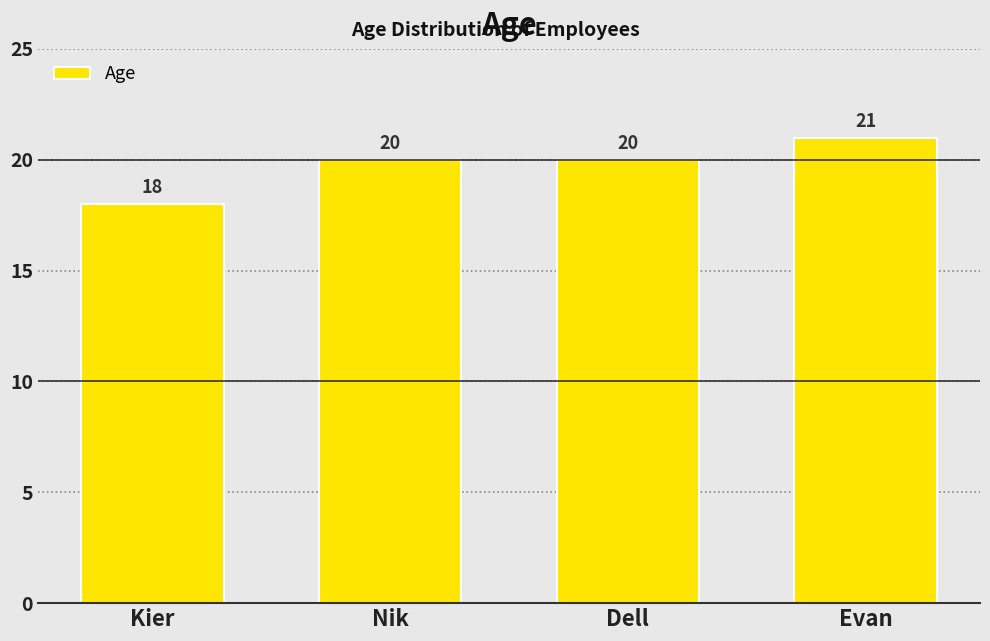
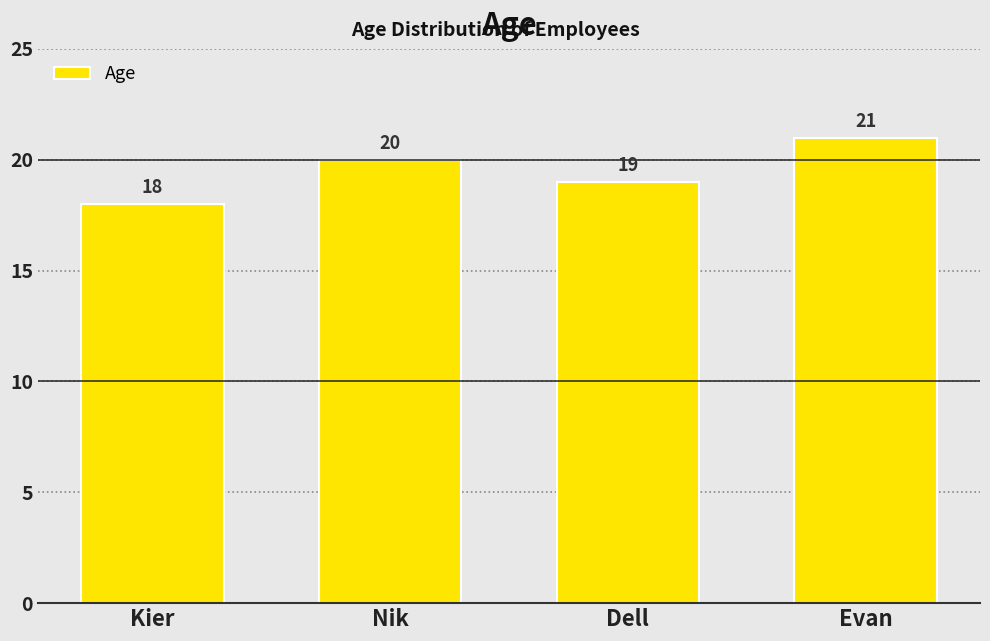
Dell: 20 -> 19
